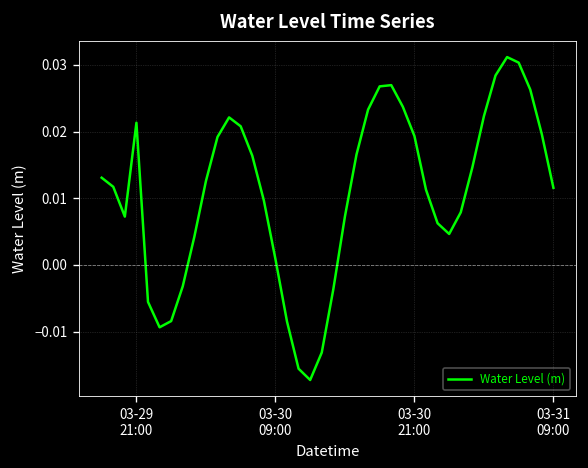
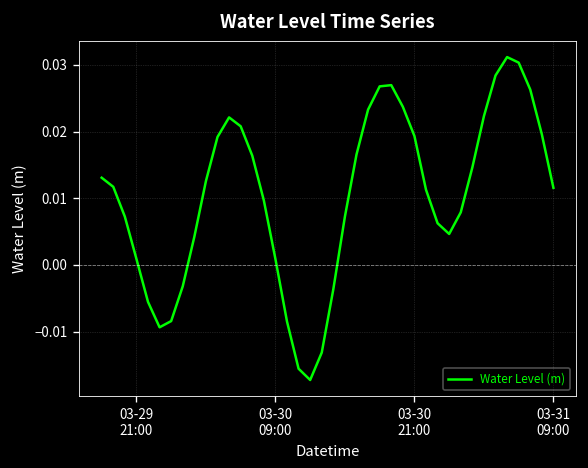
03-29 21:00: 0.021 -> 0.001
